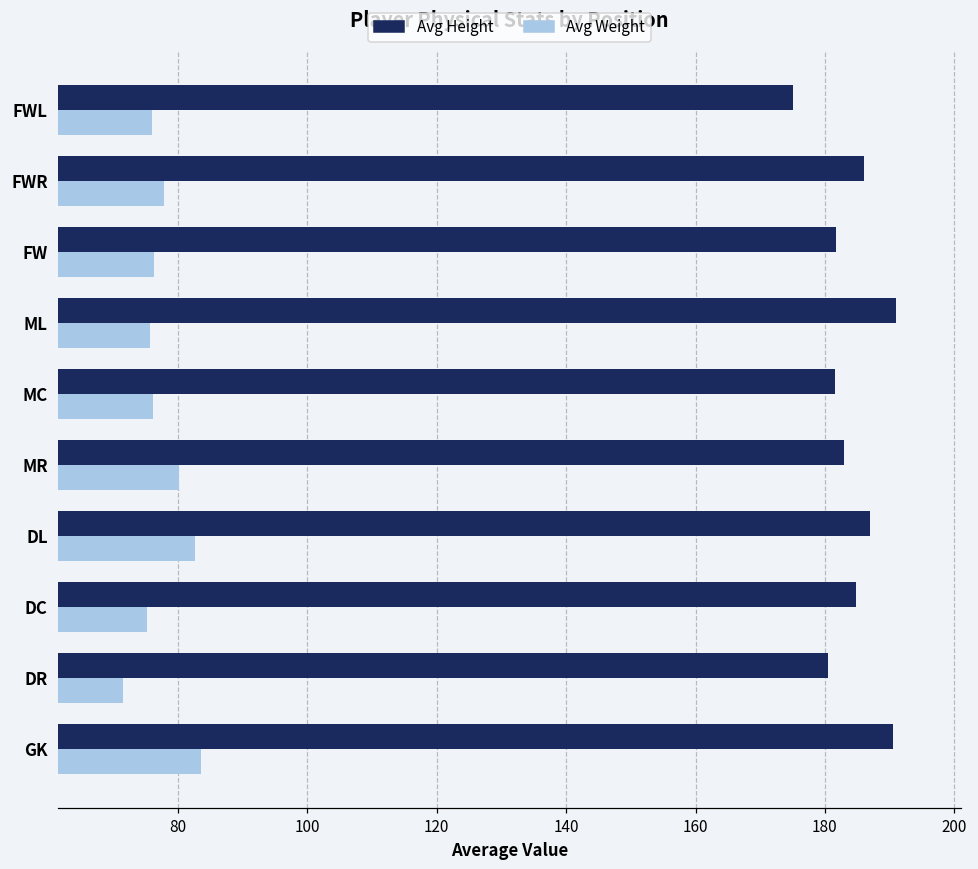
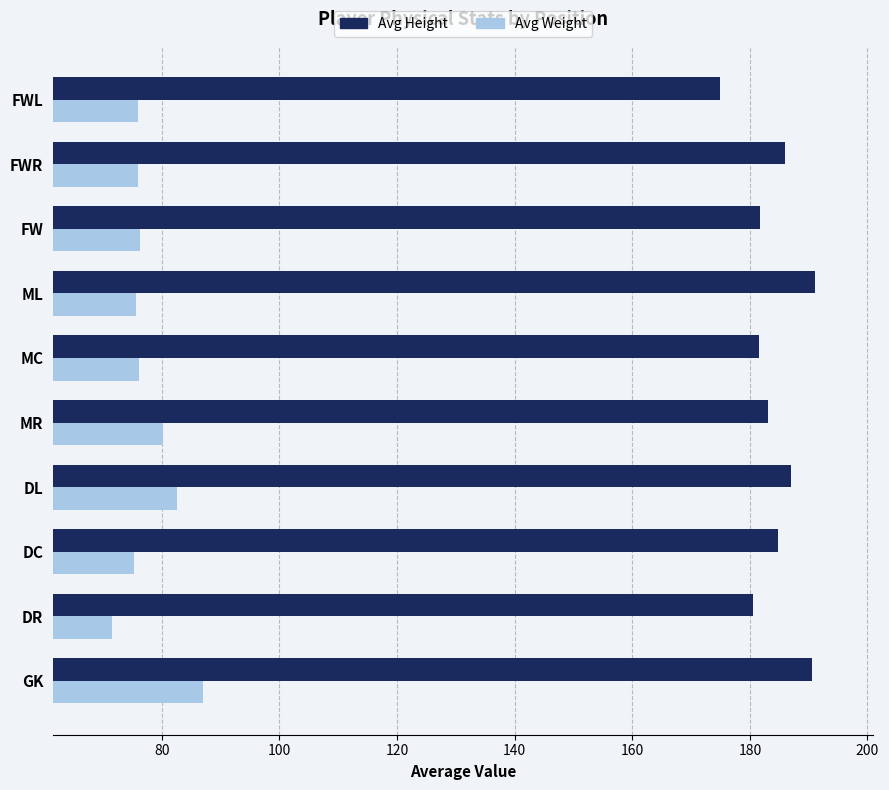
Avg Weight, FWR: 78 -> 76
Avg Weight, GK: 84 -> 87
